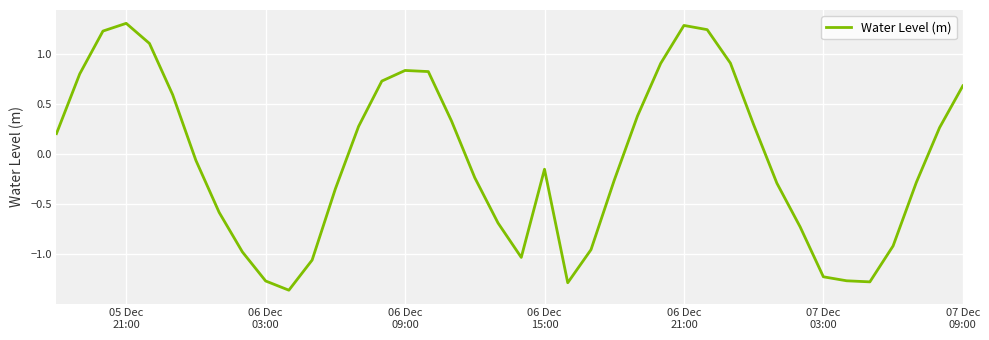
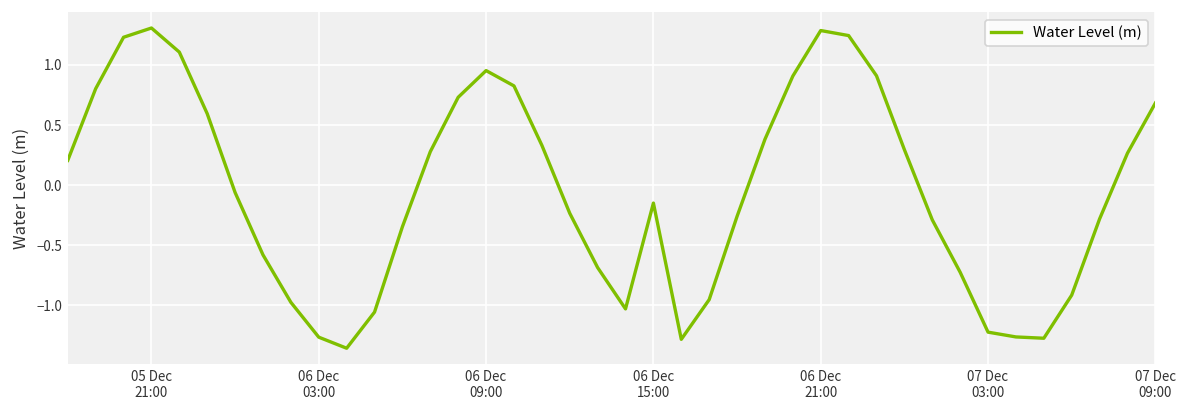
06 Dec 09:00: 0.84 -> 0.95
